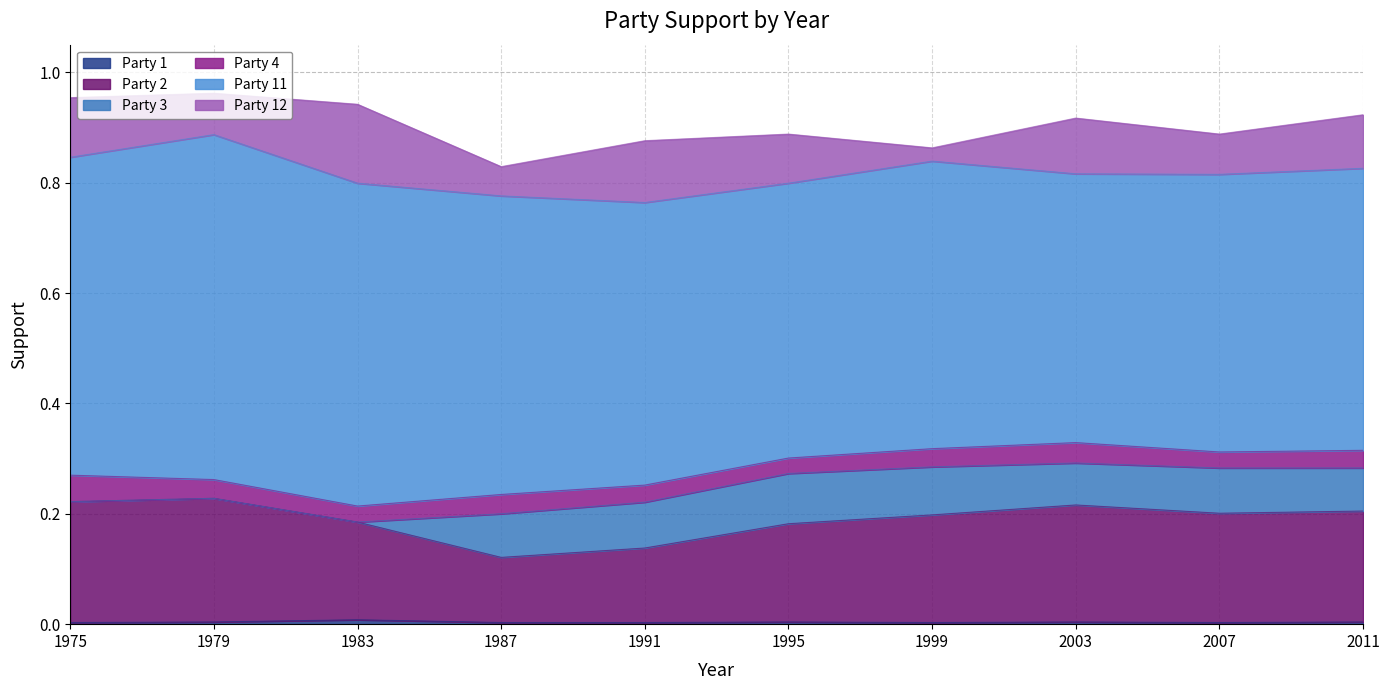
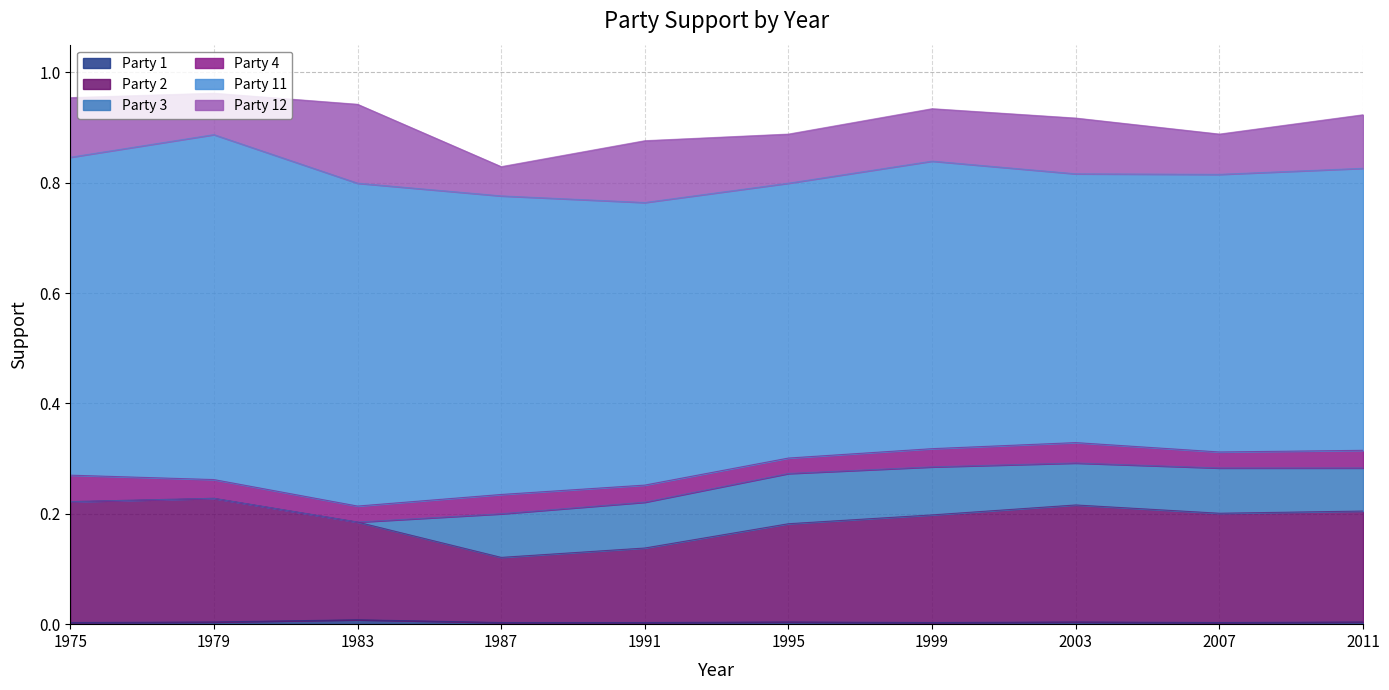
Party 12, 1999: 0.02 -> 0.09
